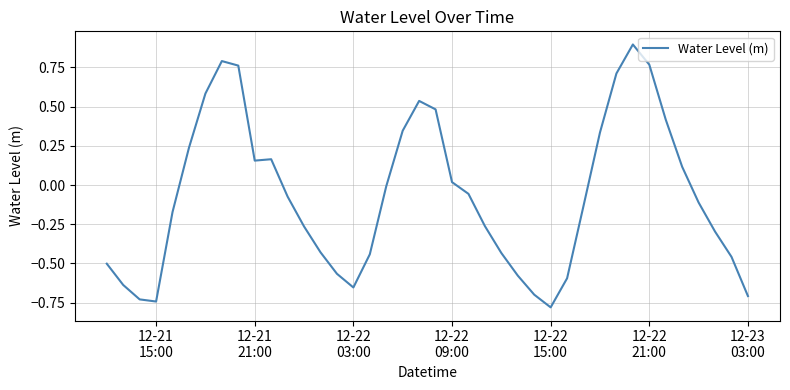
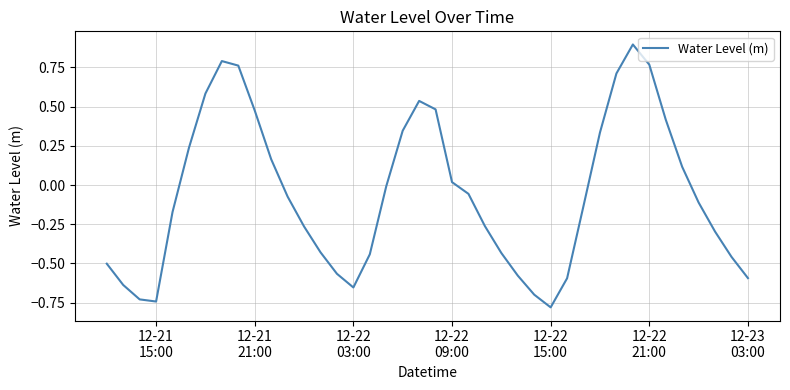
12-21 21:00: 0.16 -> 0.48
12-23 03:00: -0.71 -> -0.59
